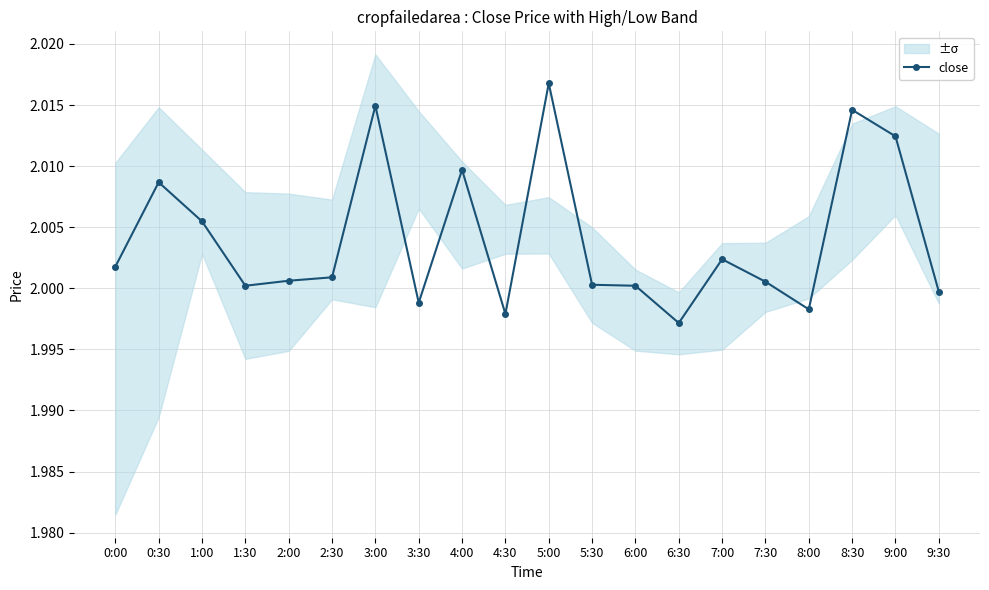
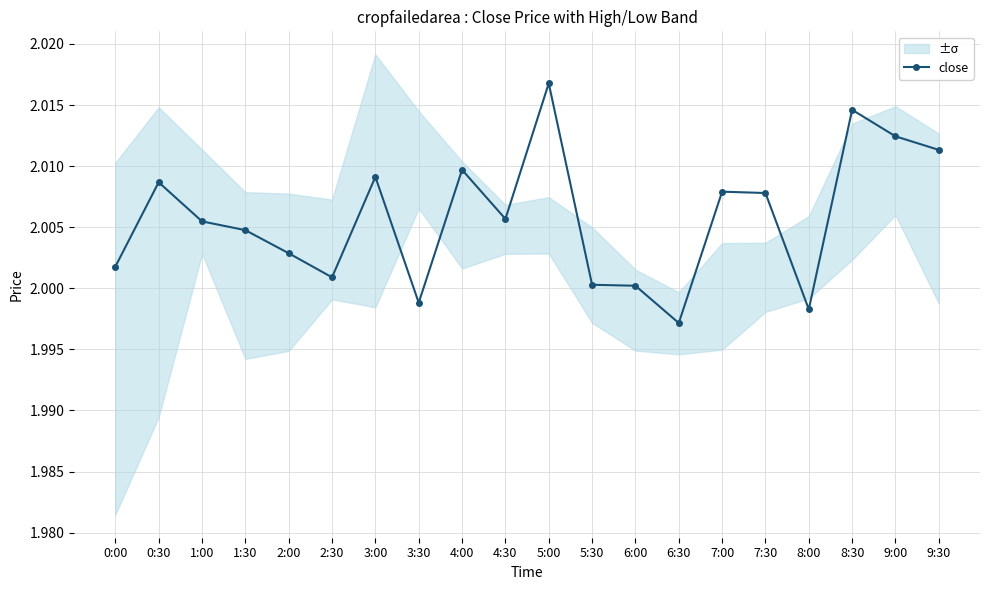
close, 1:30: 2.0002 -> 2.0048
close, 2:00: 2.0006 -> 2.0029
close, 3:00: 2.0149 -> 2.0091
close, 4:30: 1.9979 -> 2.0057
close, 7:00: 2.0024 -> 2.0079
close, 7:30: 2.0005 -> 2.0078
close, 9:30: 1.9997 -> 2.0113
